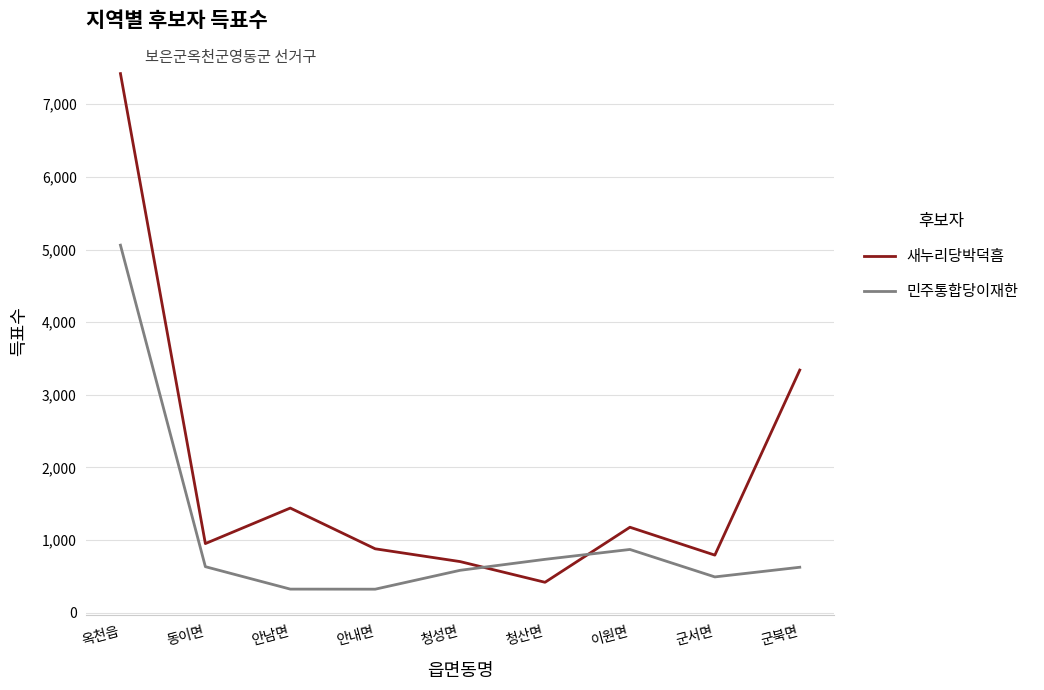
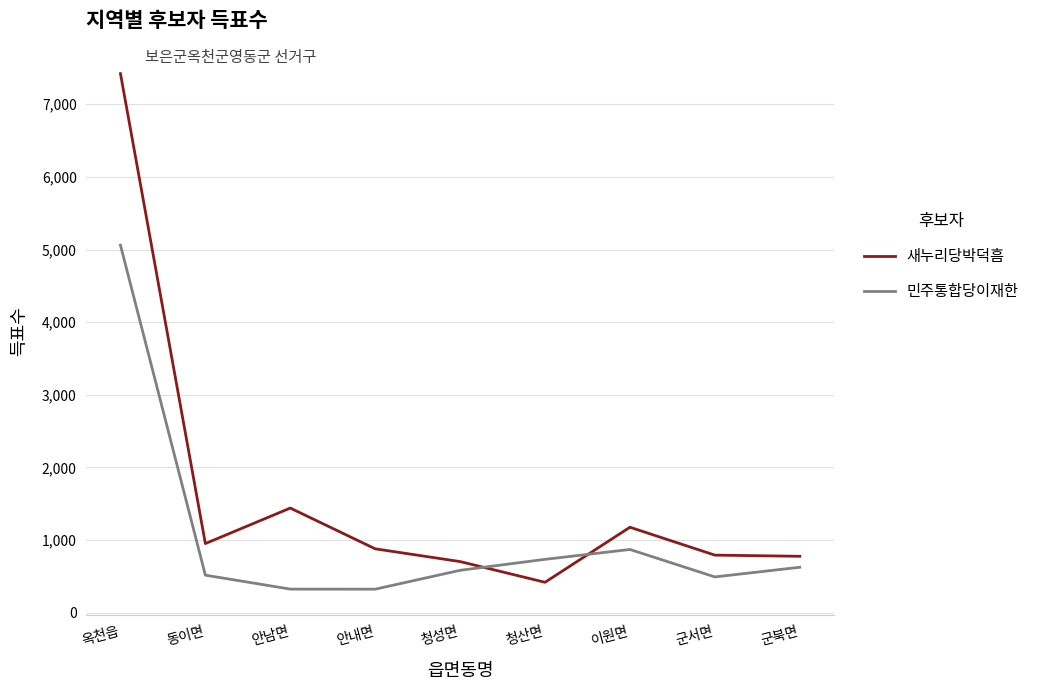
민주통합당이재한, 동이면: 600 -> 500
새누리당박덕흠, 군북면: 3,300 -> 800
